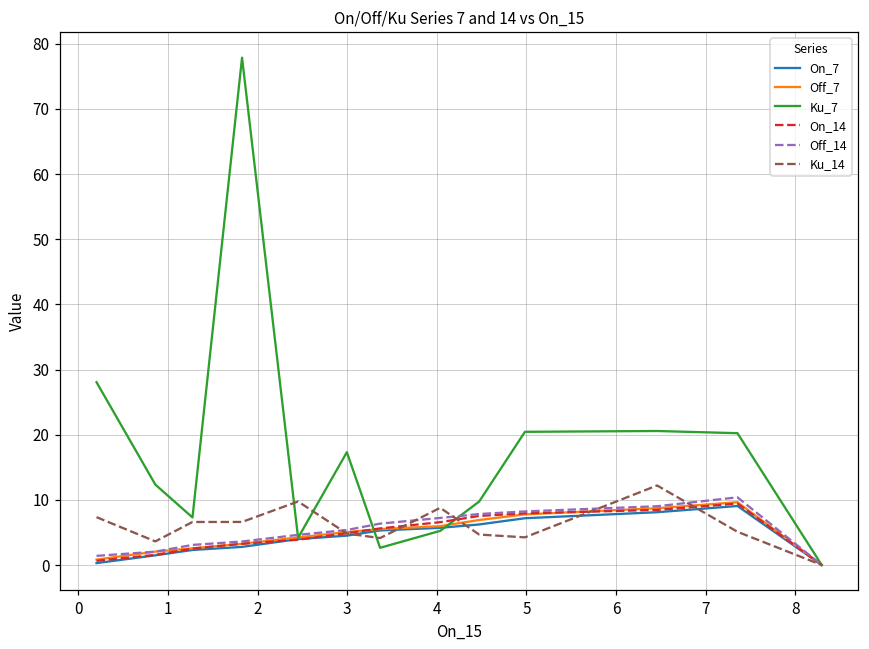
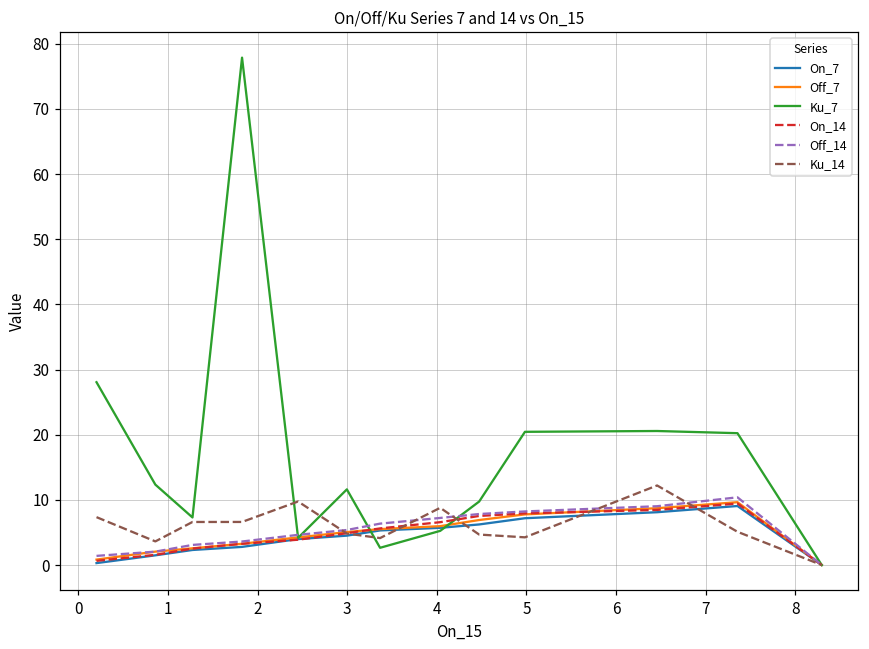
Ku_7, 3: 17 -> 12
